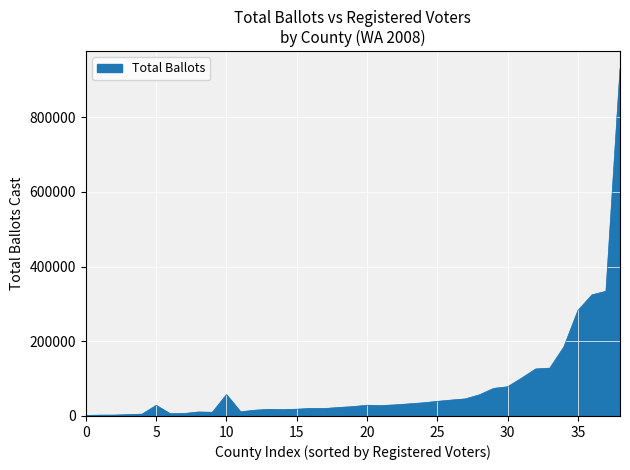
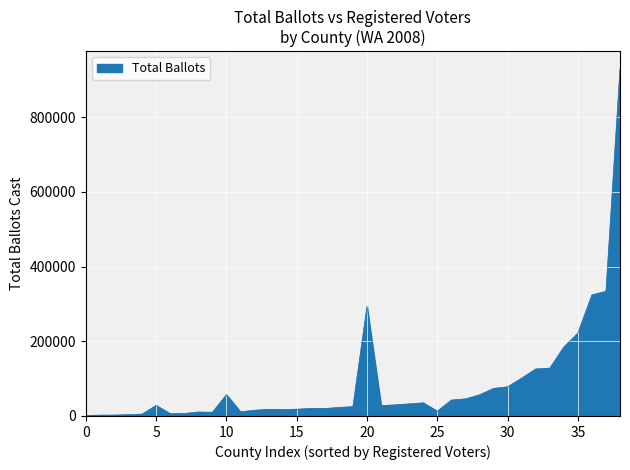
20: 30000 -> 290000
25: 40000 -> 10000
35: 280000 -> 220000
